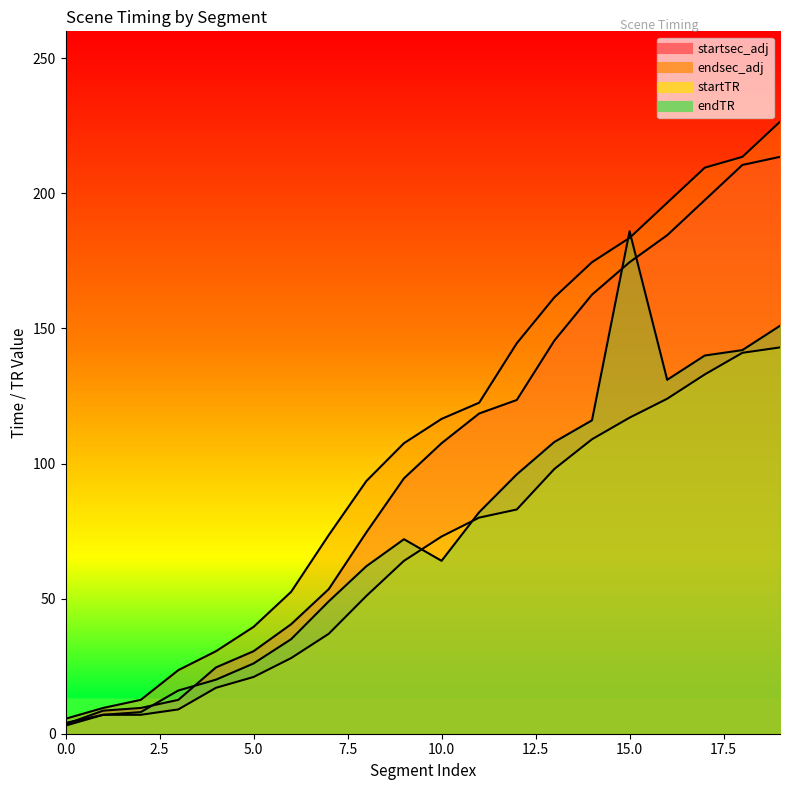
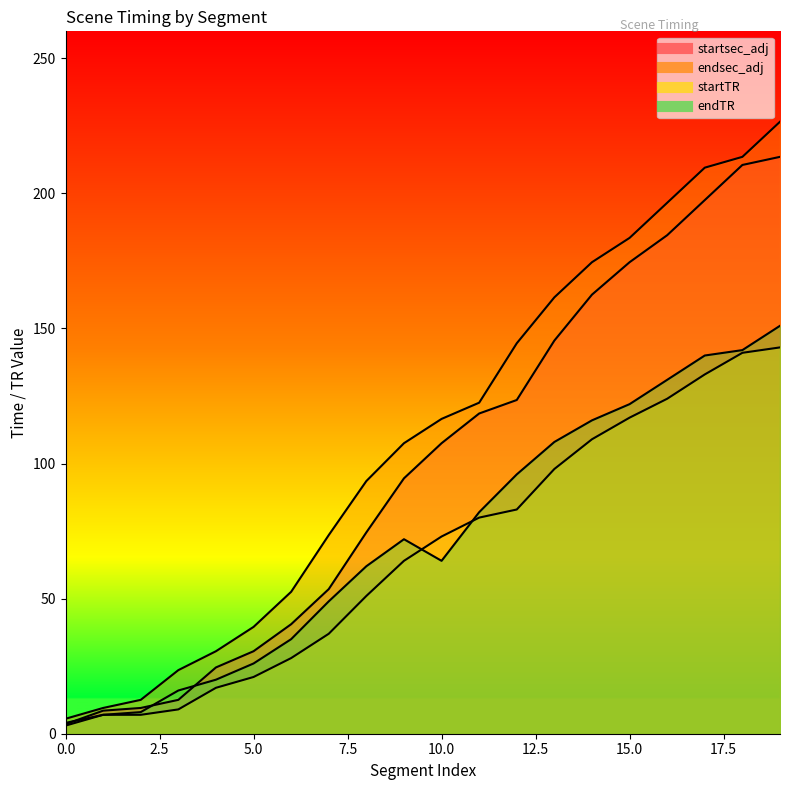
endTR, 15.0: 186 -> 122
